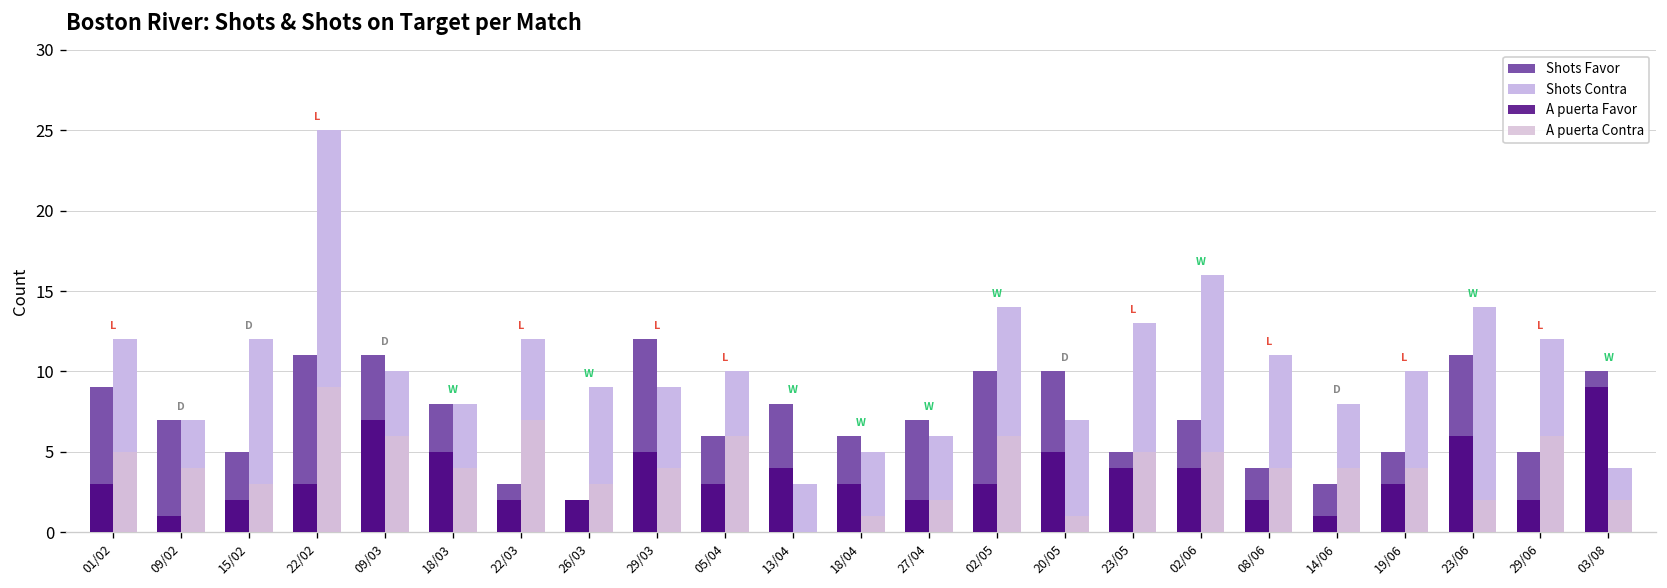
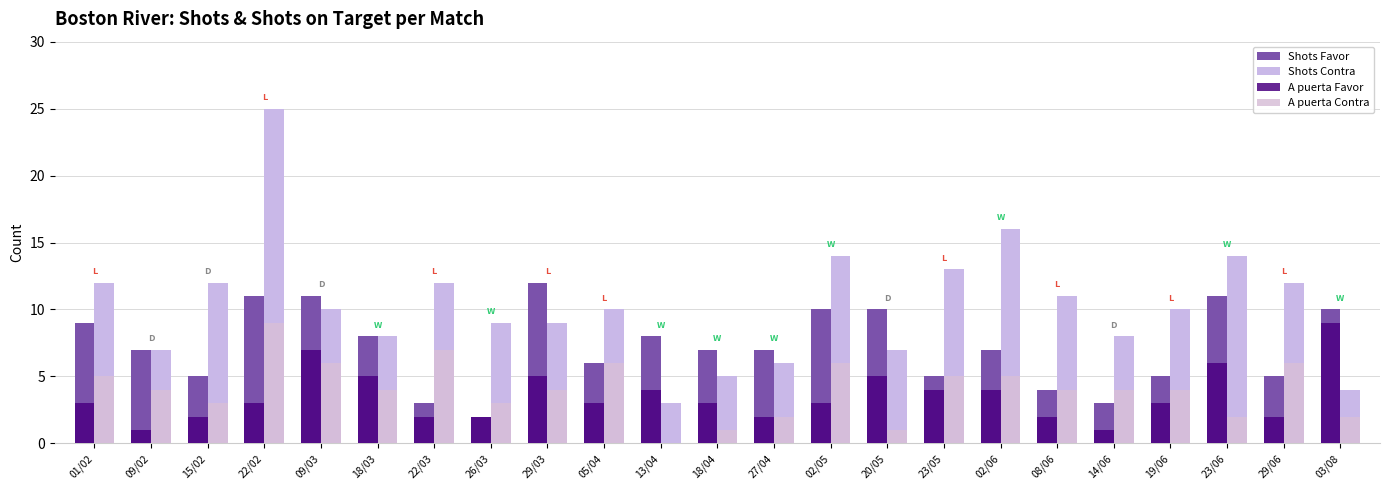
Shots Favor, 18/04: 6 -> 7
